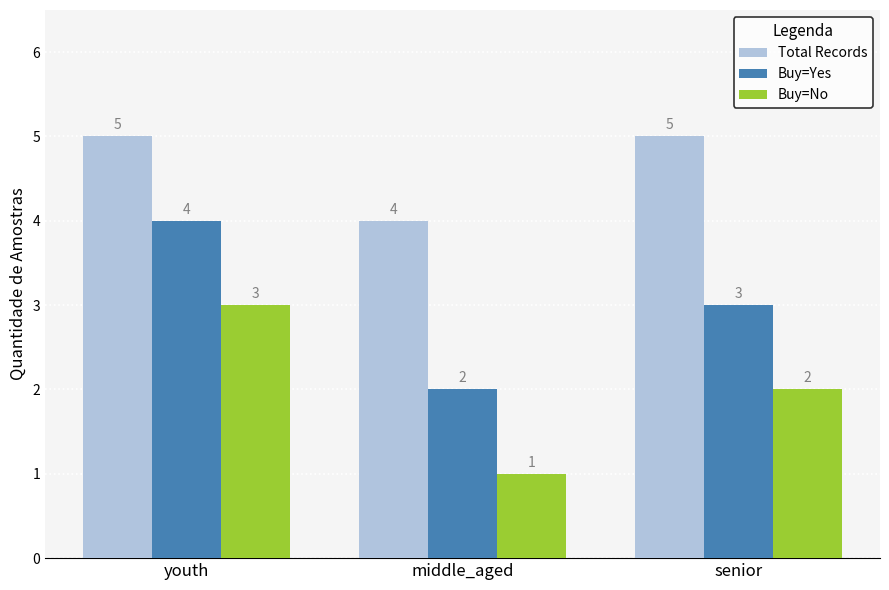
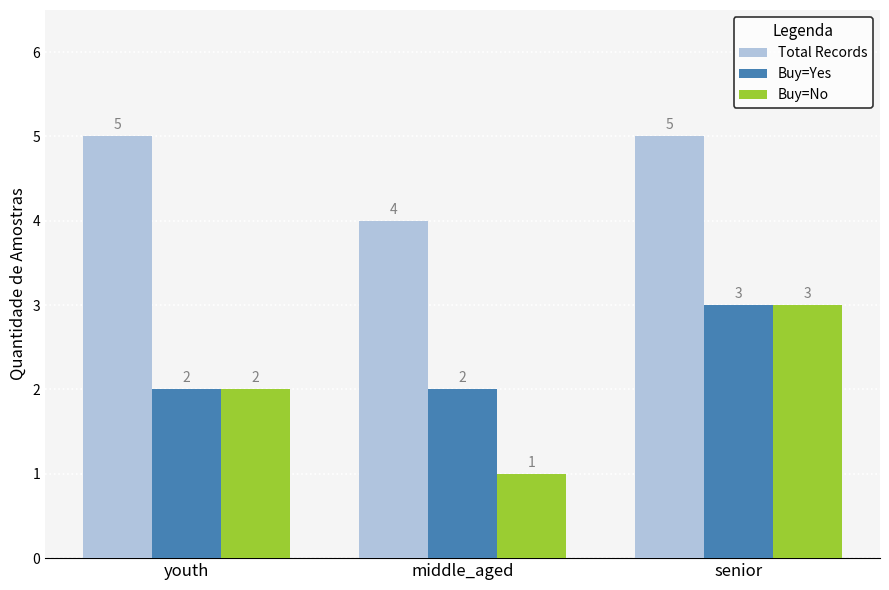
Buy=Yes, youth: 4 -> 2
Buy=No, youth: 3 -> 2
Buy=No, senior: 2 -> 3
